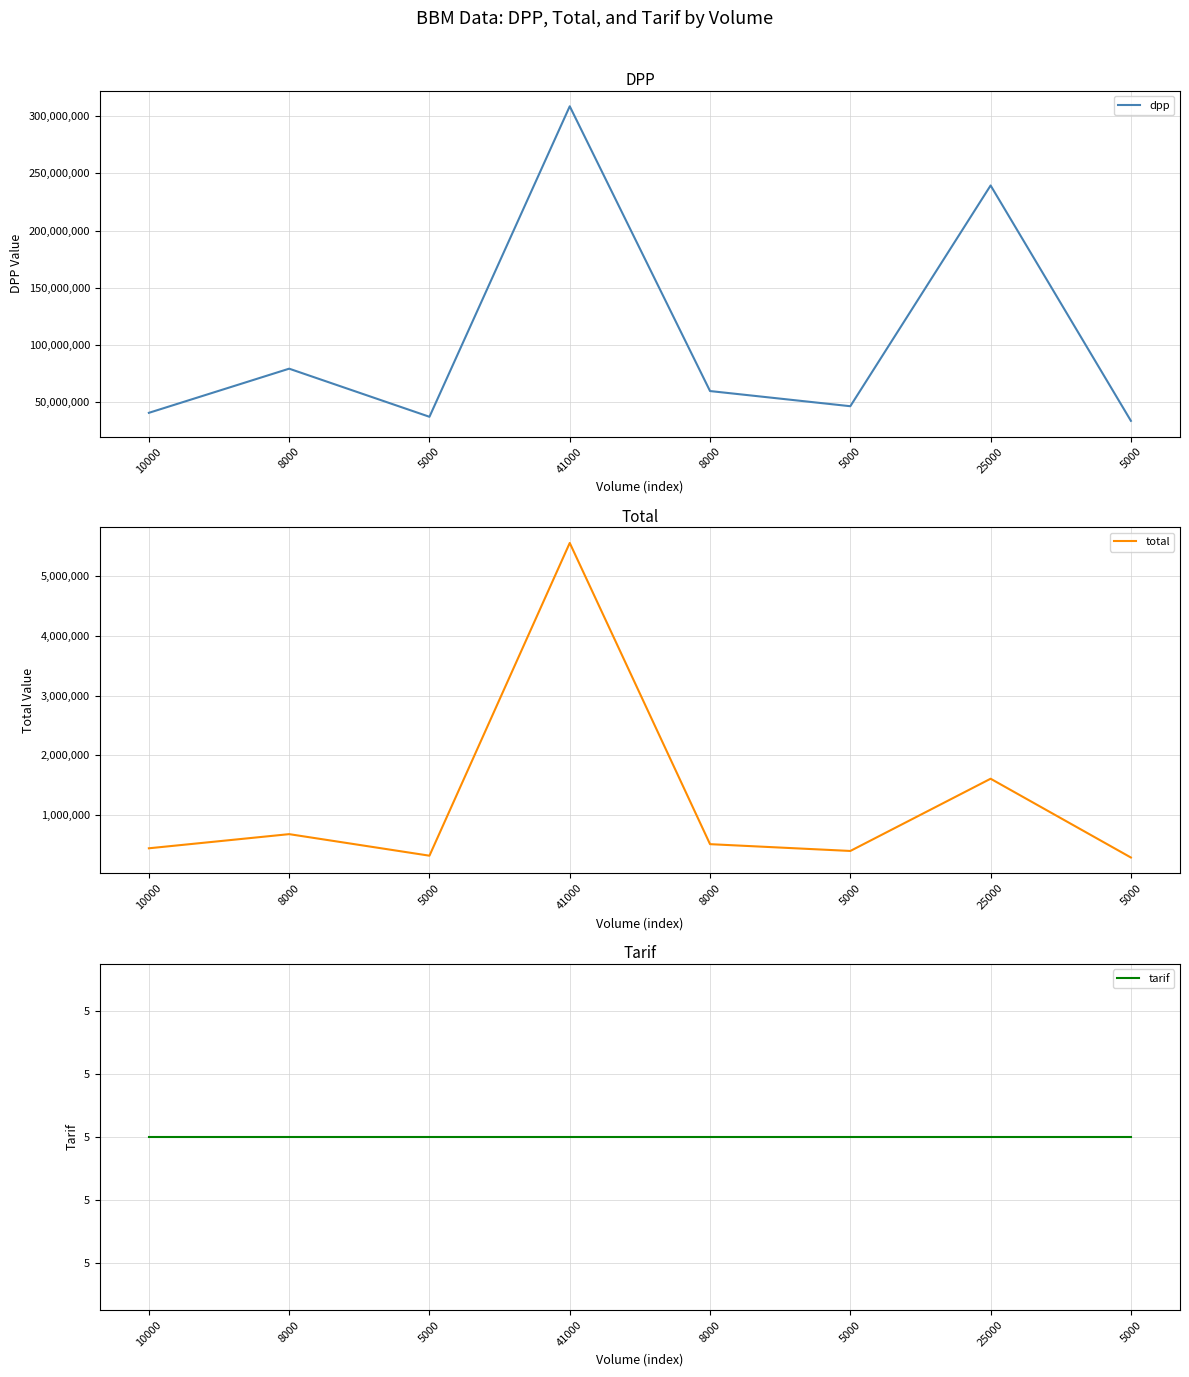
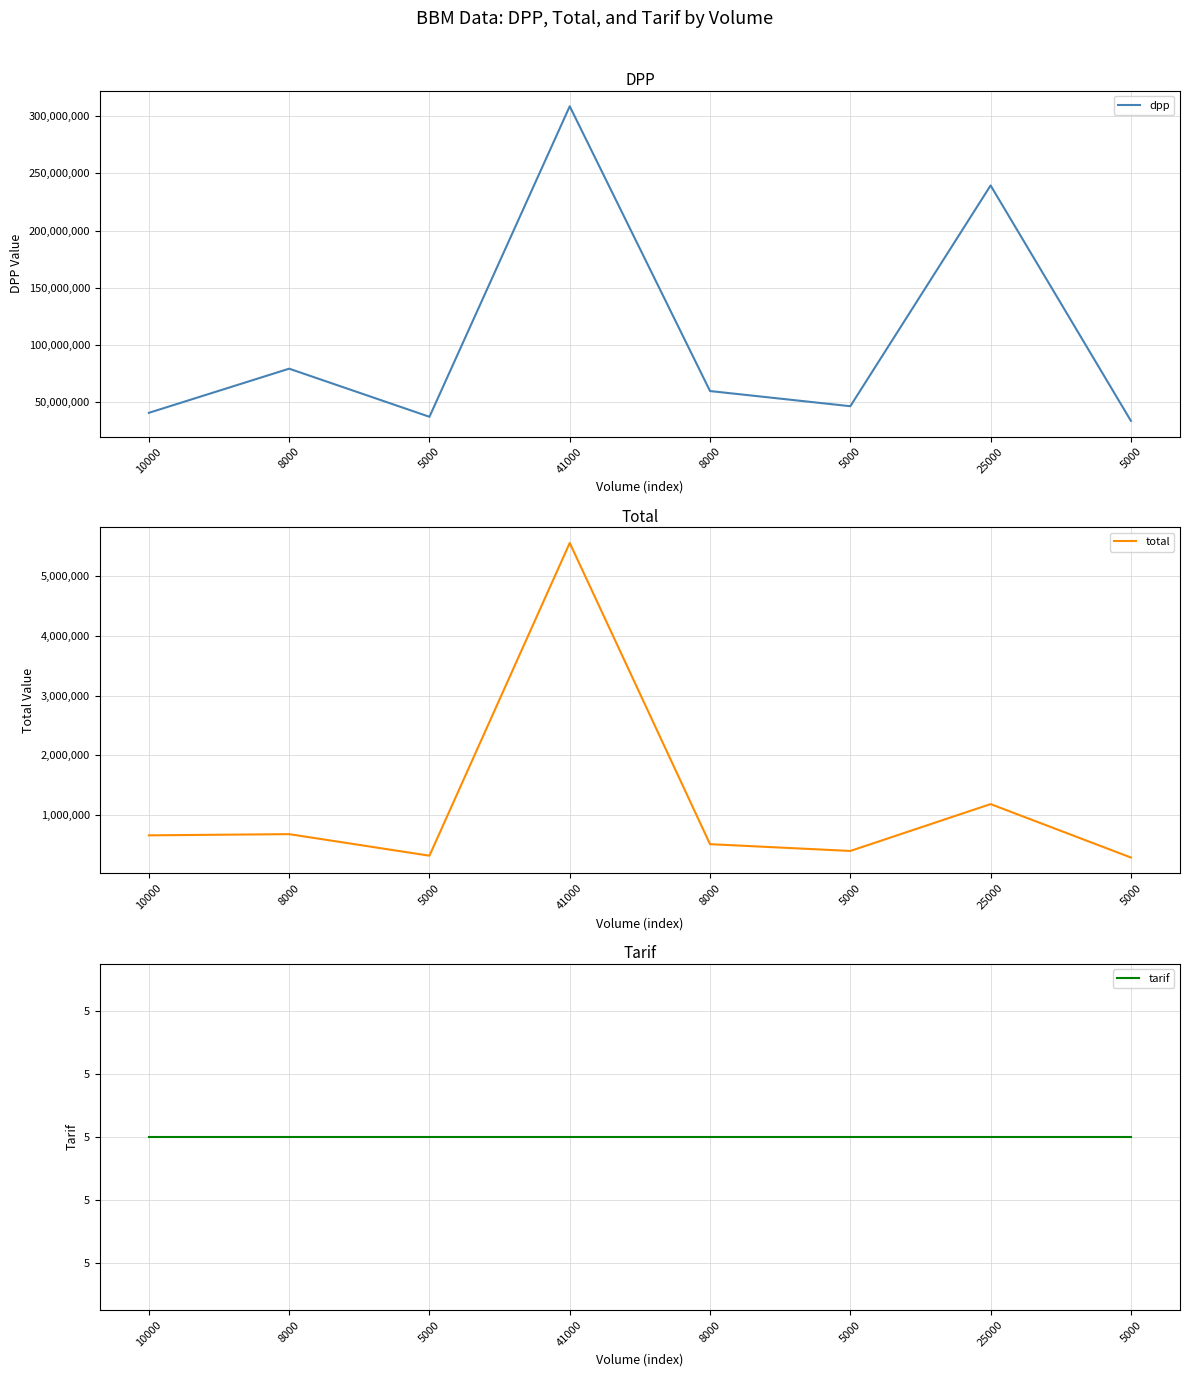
Total, 10000: 400,000 -> 700,000
Total, 25000: 1,600,000 -> 1,200,000
